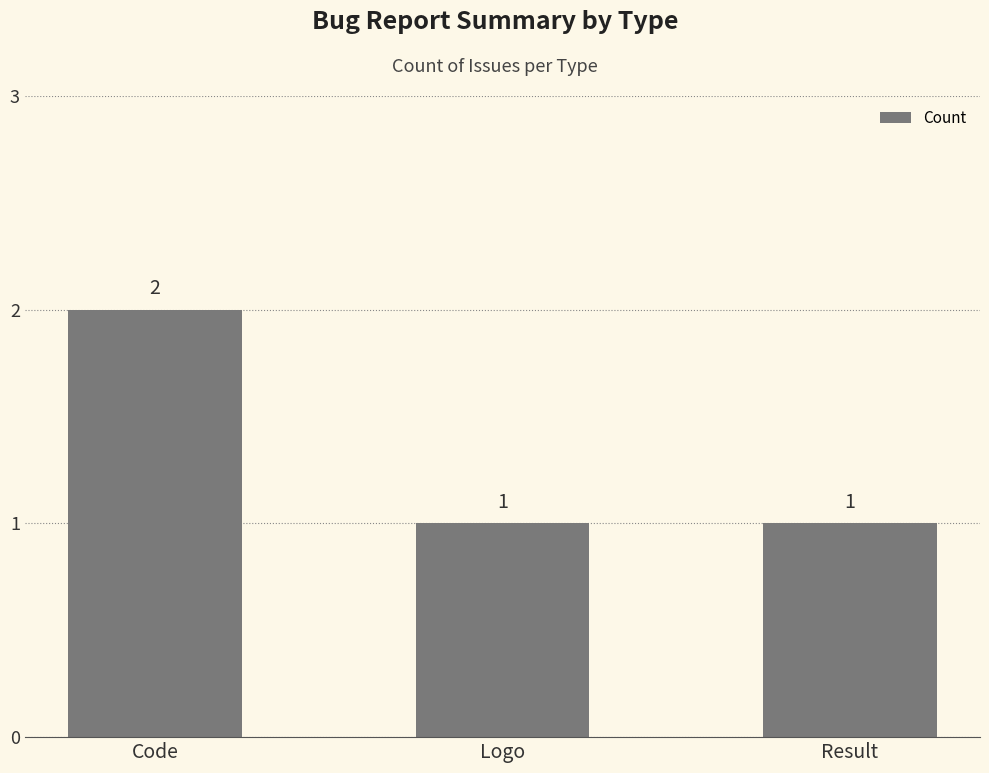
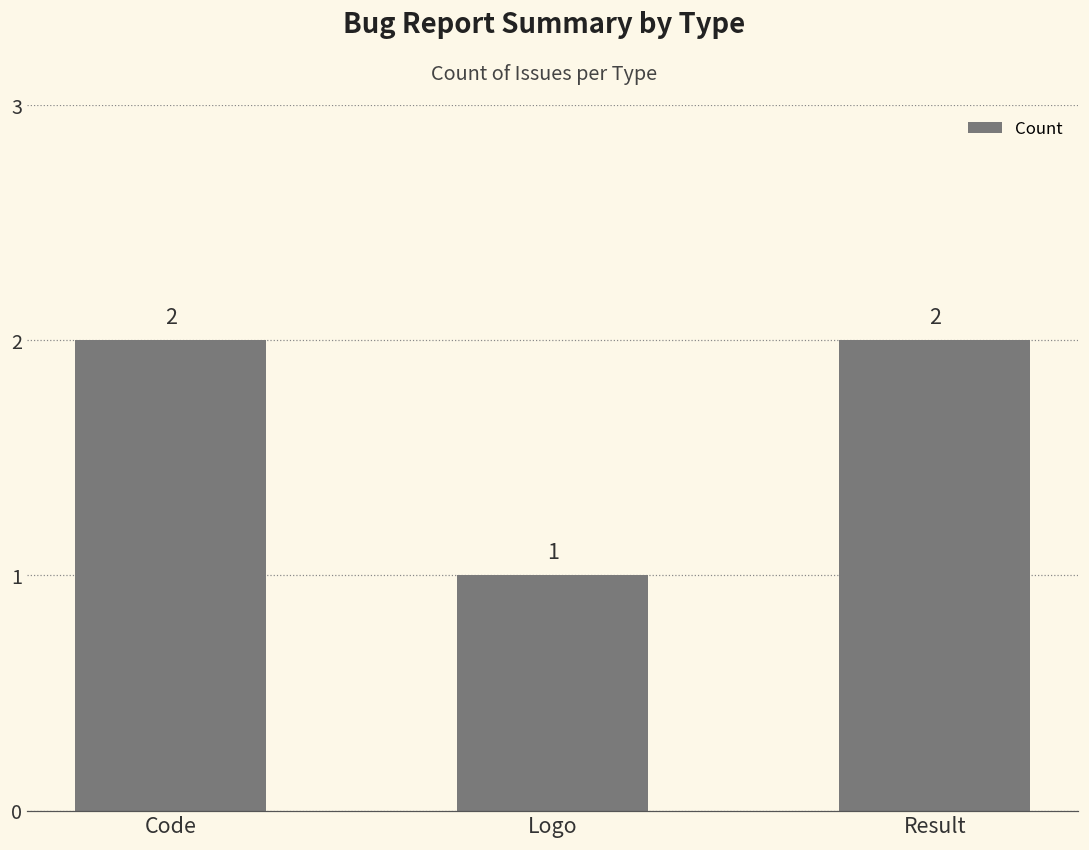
Result: 1 -> 2
